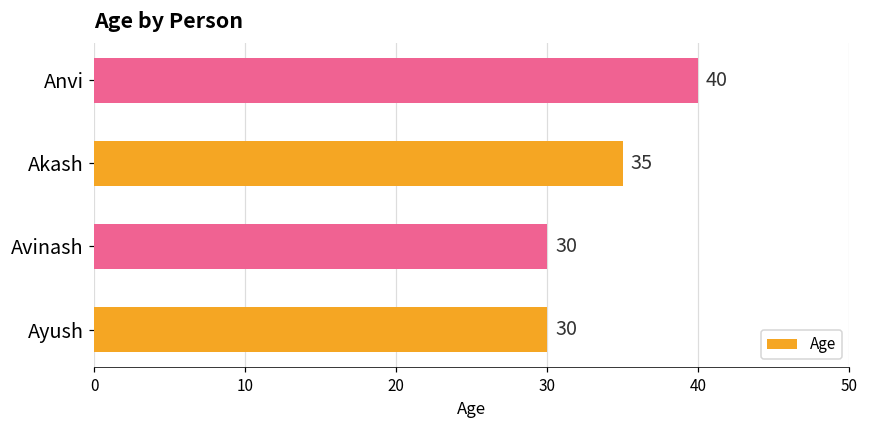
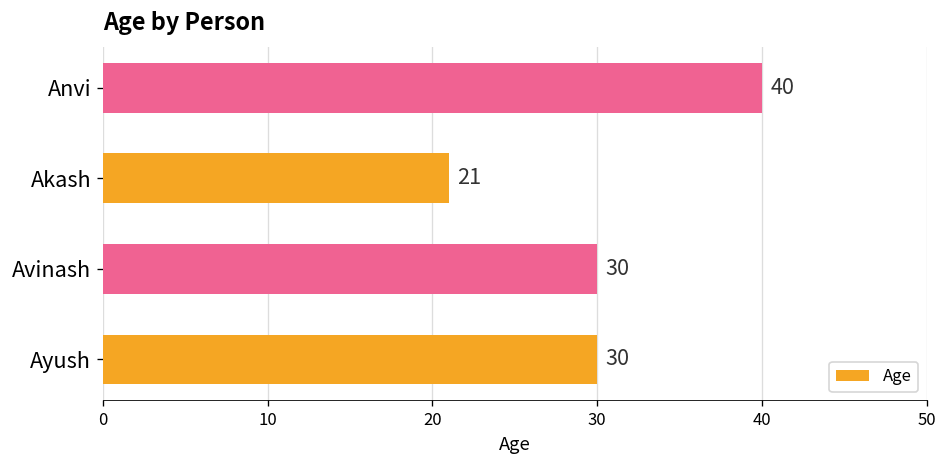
Akash: 35 -> 21
